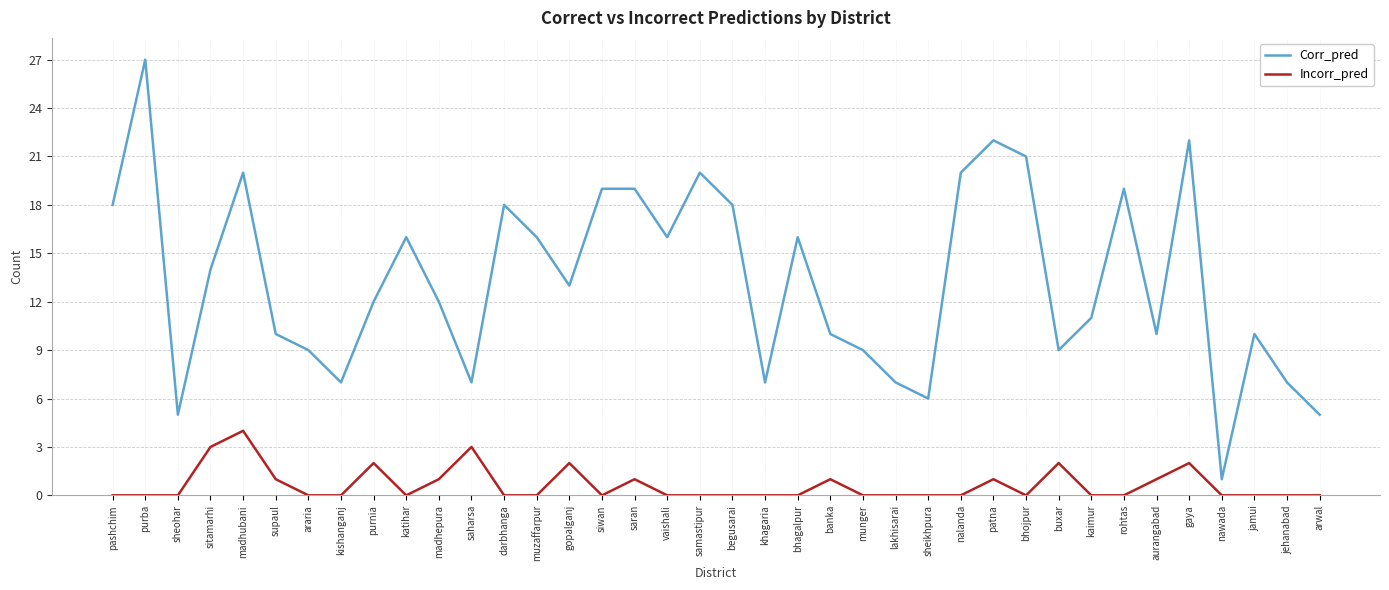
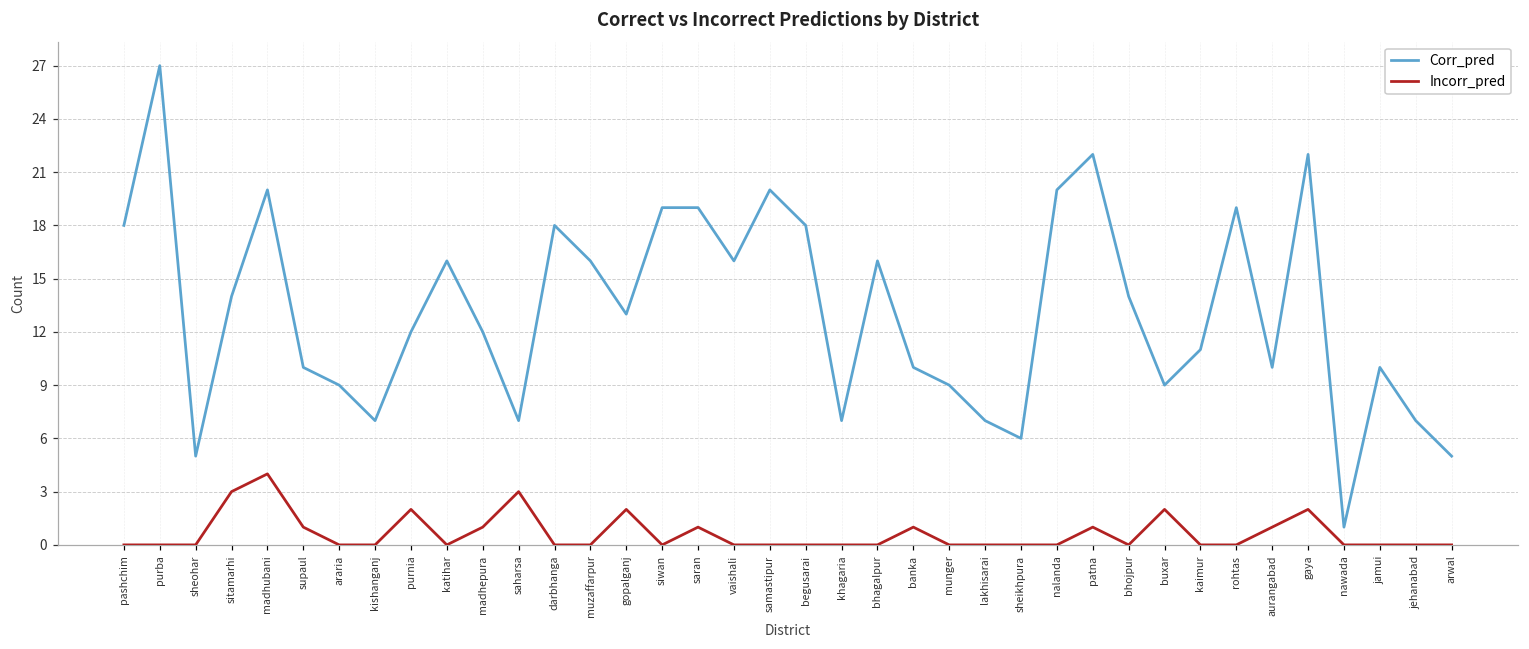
Corr_pred, bhojpur: 21 -> 14
